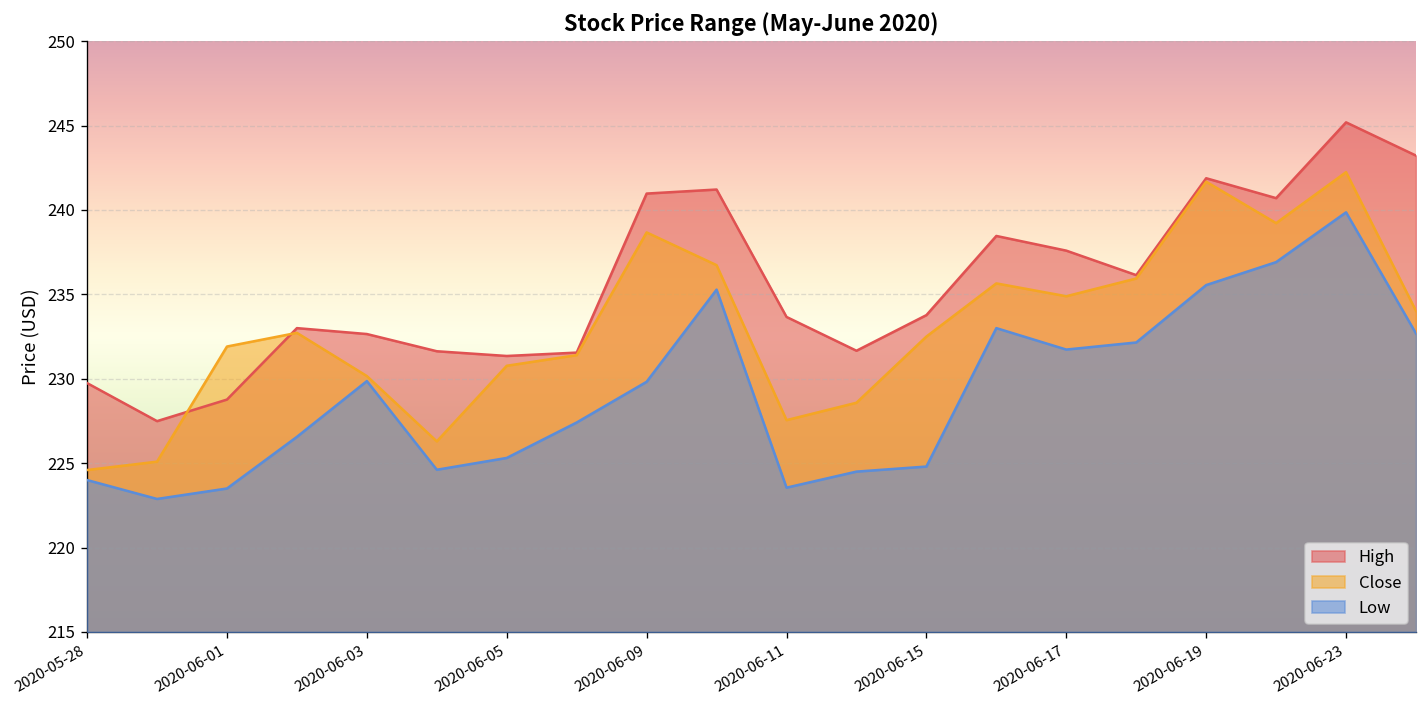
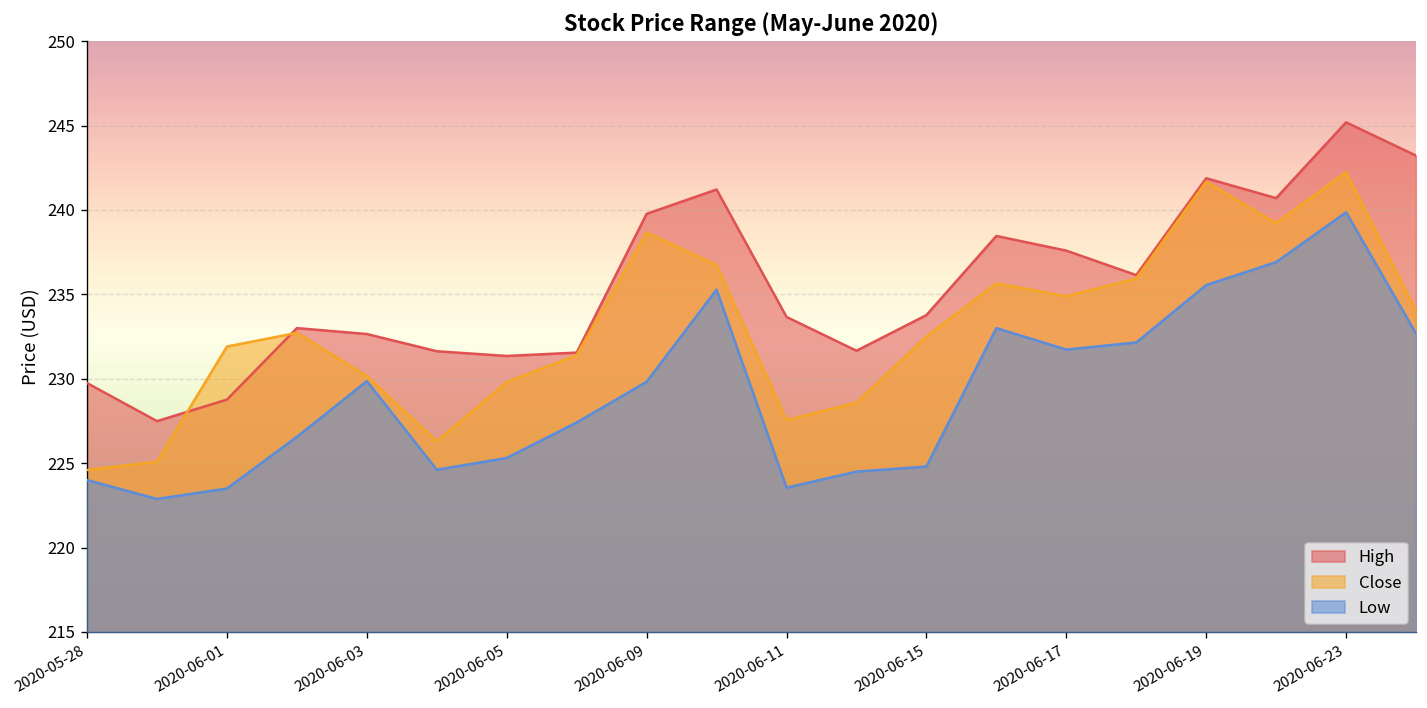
Close, 2020-06-05: 230.8 -> 229.8
High, 2020-06-09: 241.0 -> 239.8
